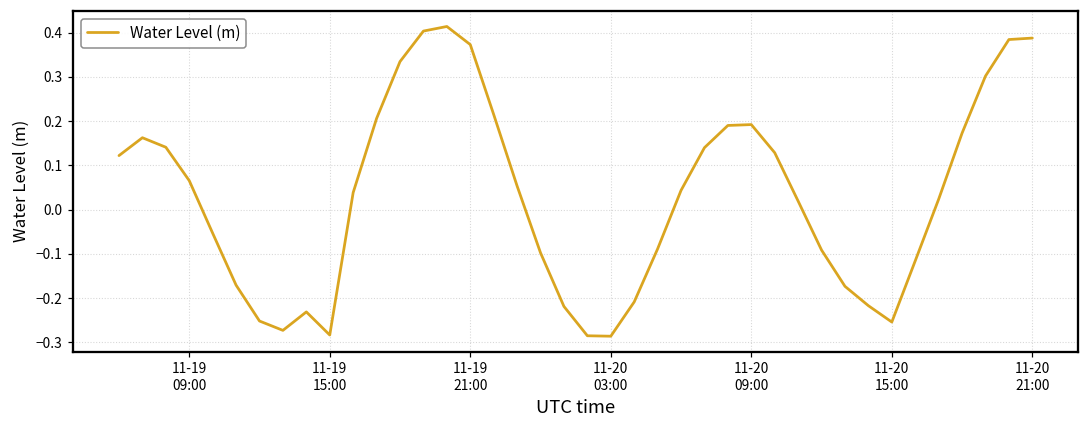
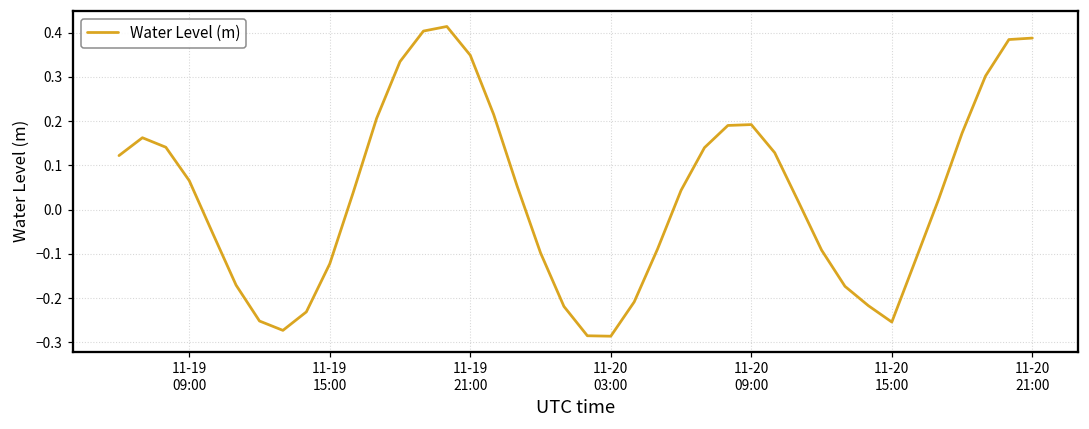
11-19 15:00: -0.28 -> -0.12
11-19 21:00: 0.37 -> 0.35
